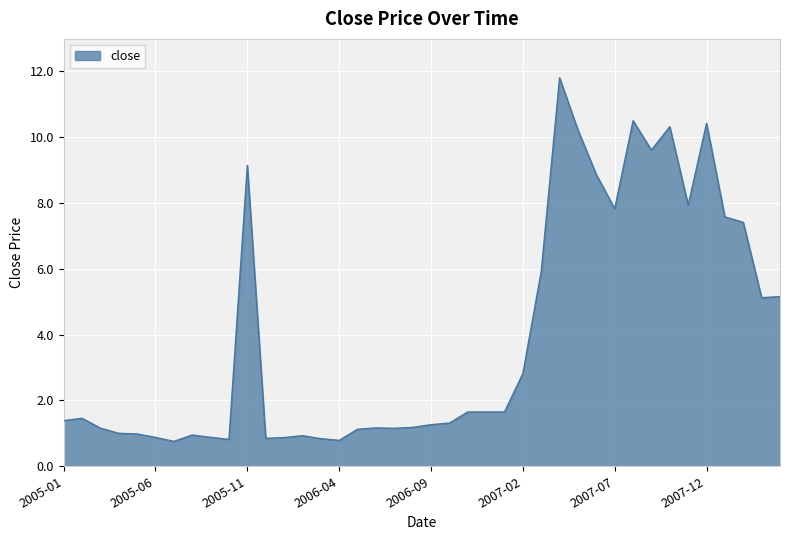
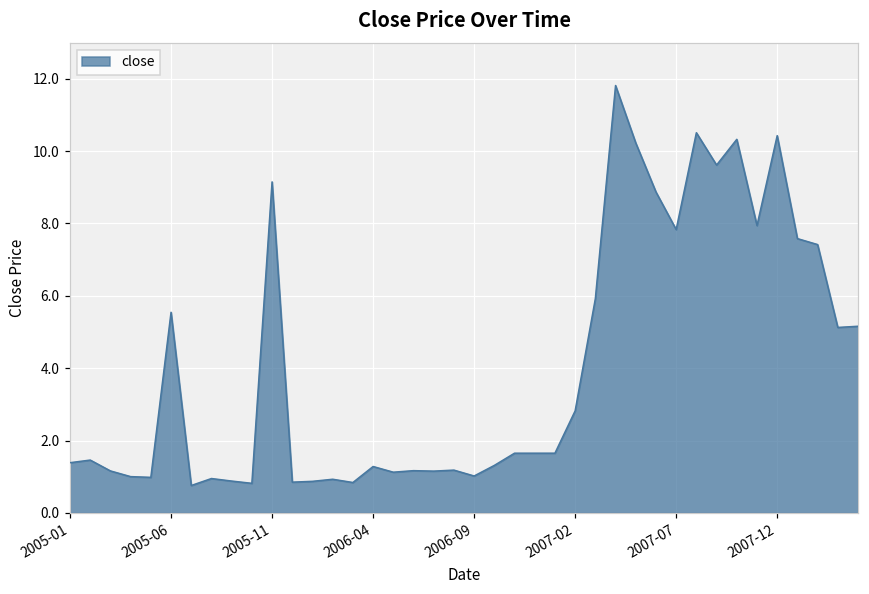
2005-06: 0.9 -> 5.5
2006-04: 0.8 -> 1.3
2006-09: 1.3 -> 1.0
